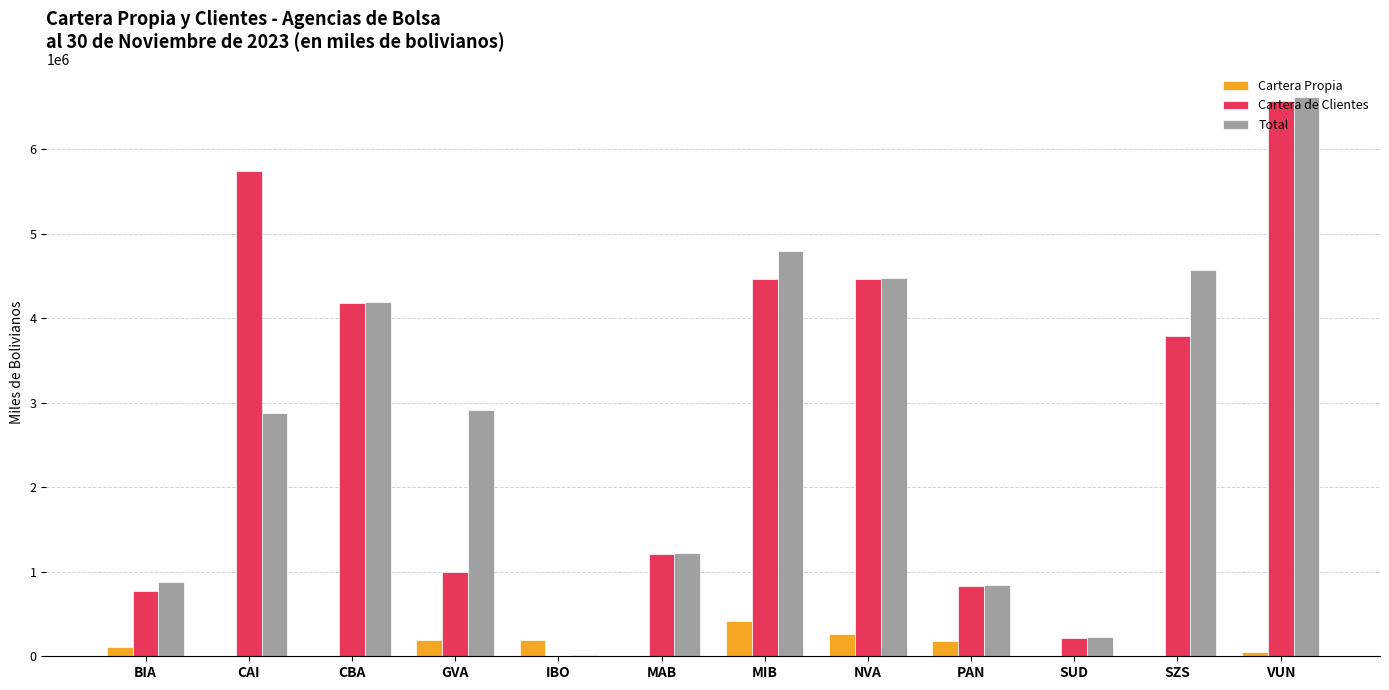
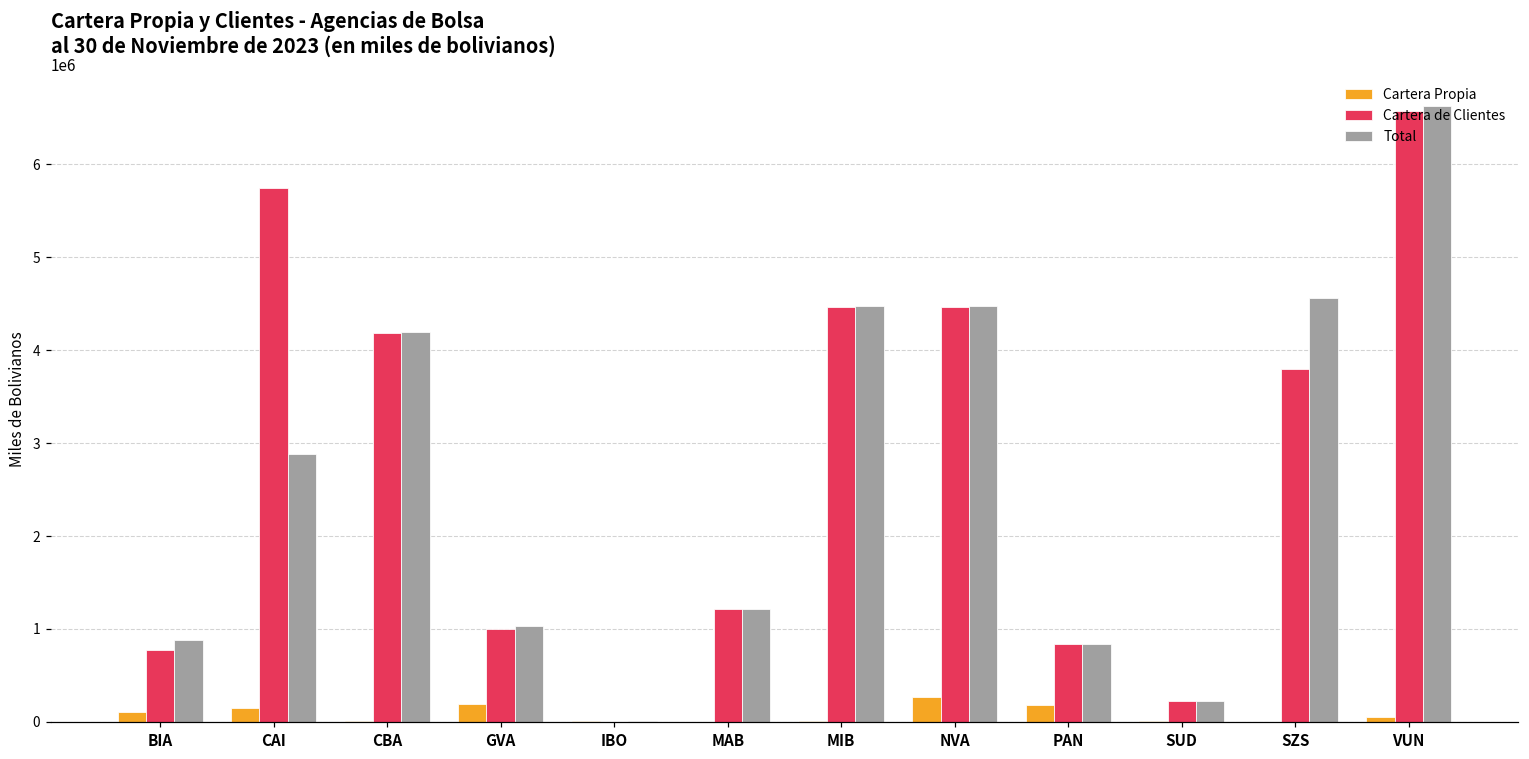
Cartera Propia, CAI: 0 -> 200000
Total, GVA: 2900000 -> 1000000
Cartera Propia, IBO: 200000 -> 0
Cartera Propia, MIB: 400000 -> 0
Total, MIB: 4800000 -> 4500000
